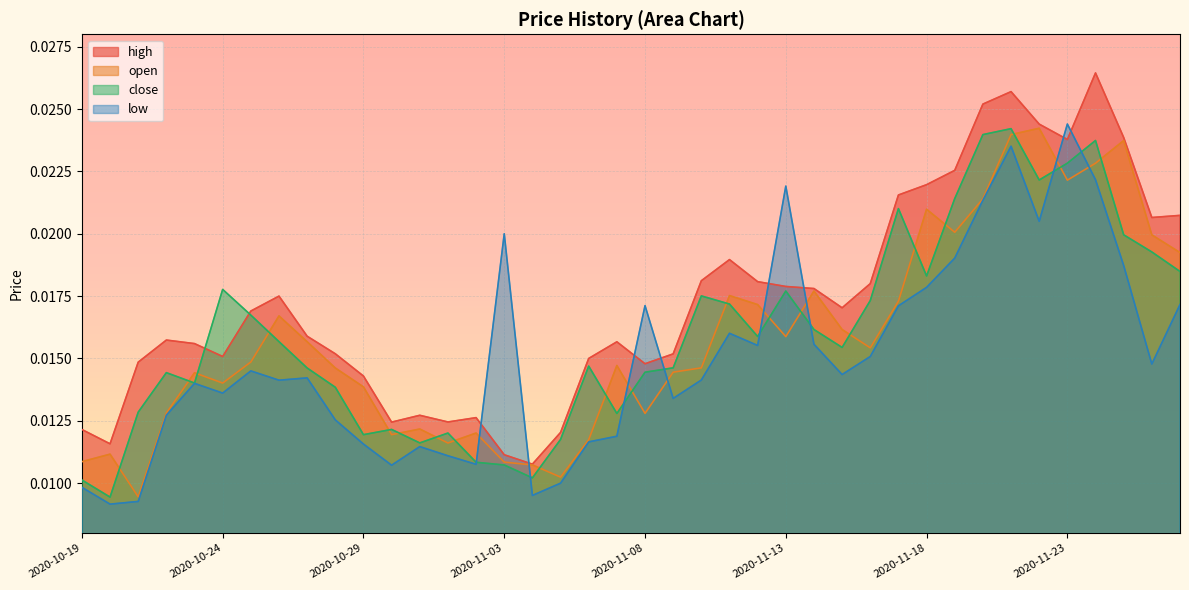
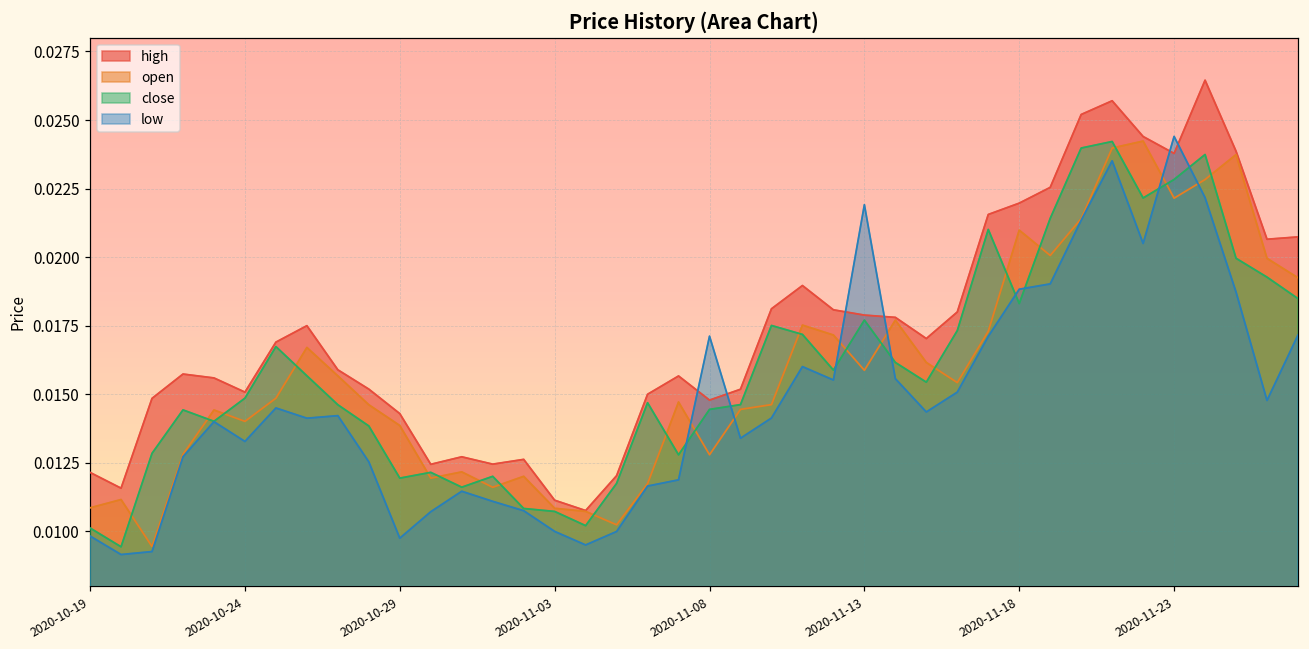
close, 2020-10-24: 0.0178 -> 0.0149
low, 2020-10-24: 0.0136 -> 0.0133
low, 2020-10-29: 0.0116 -> 0.0098
low, 2020-11-03: 0.02 -> 0.01
low, 2020-11-18: 0.0179 -> 0.0188
